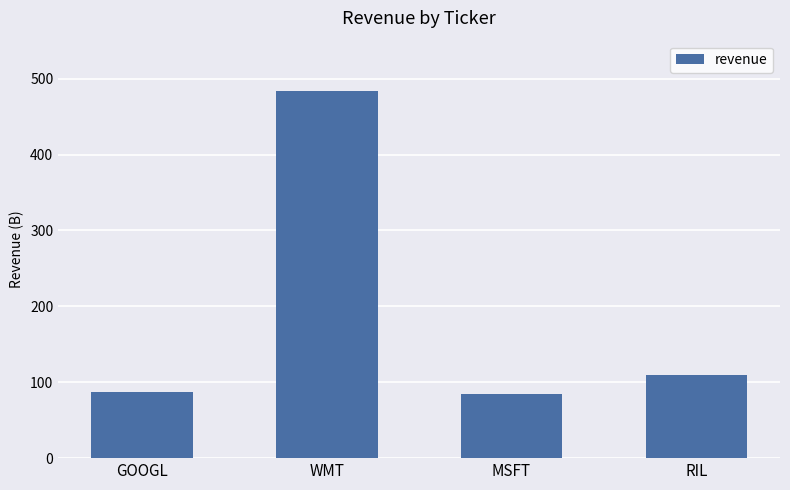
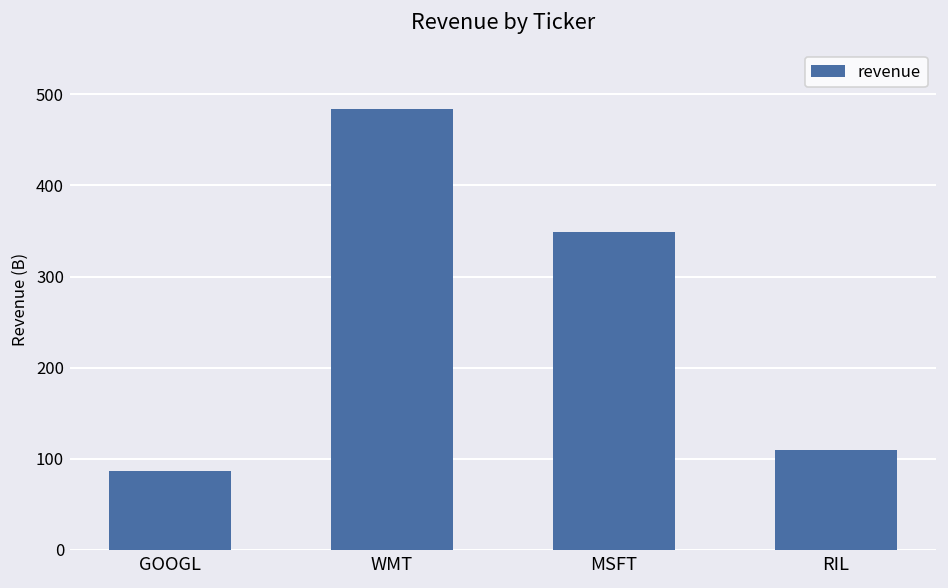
MSFT: 90 -> 350
